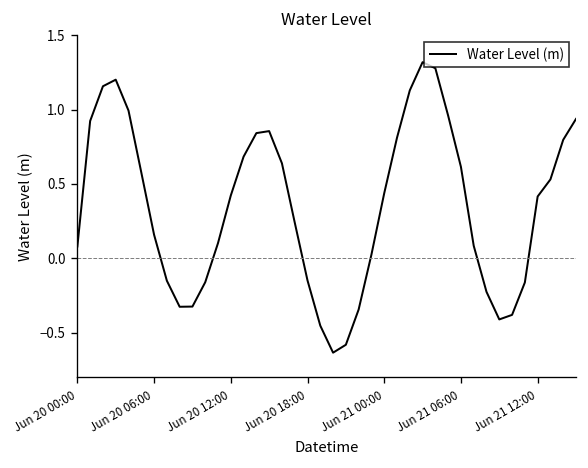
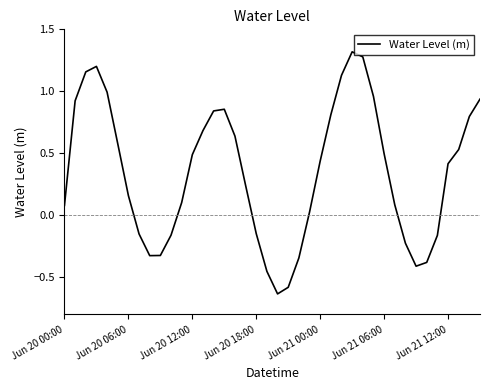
Jun 20 12:00: 0.42 -> 0.49
Jun 21 06:00: 0.62 -> 0.50
